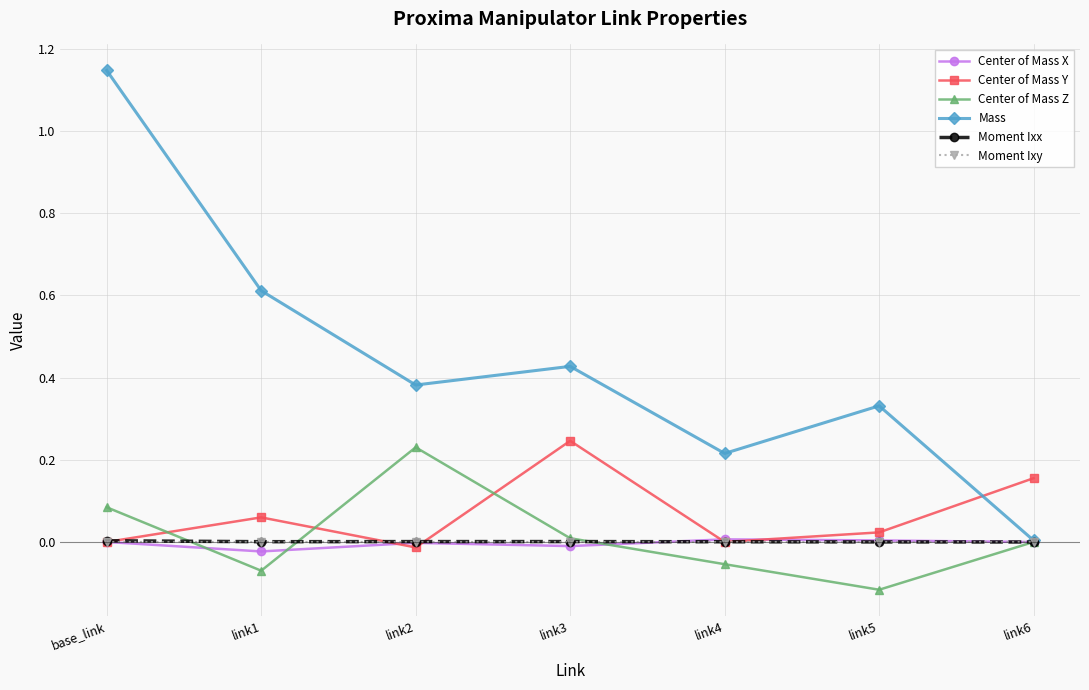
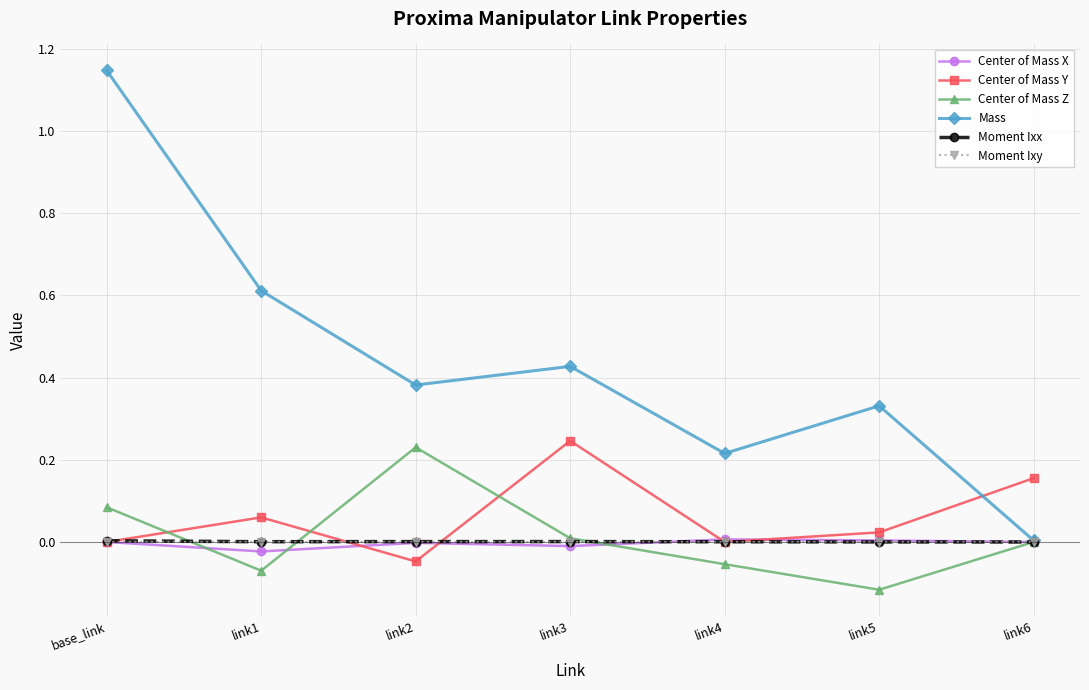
Center of Mass Y, link2: -0.01 -> -0.05
